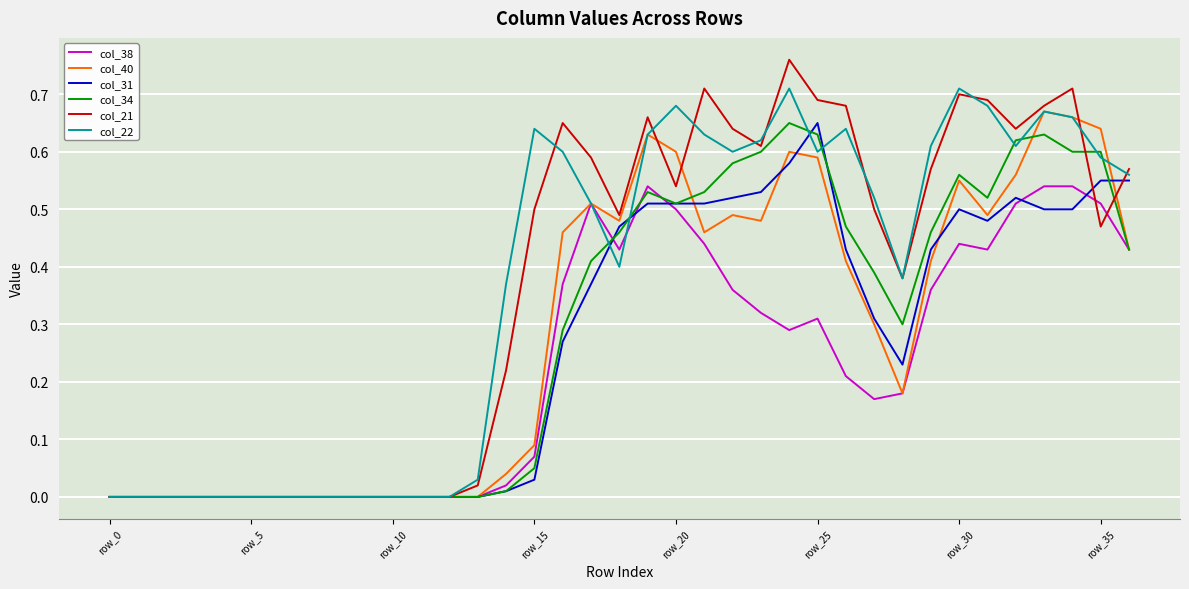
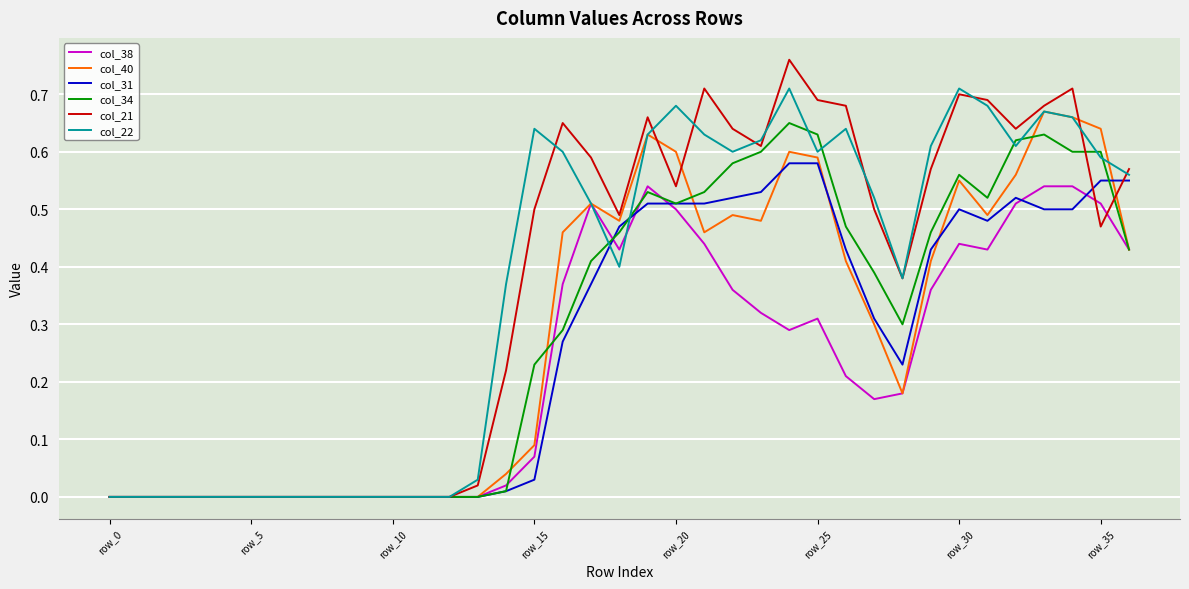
col_34, row_15: 0.05 -> 0.23
col_31, row_25: 0.65 -> 0.58
